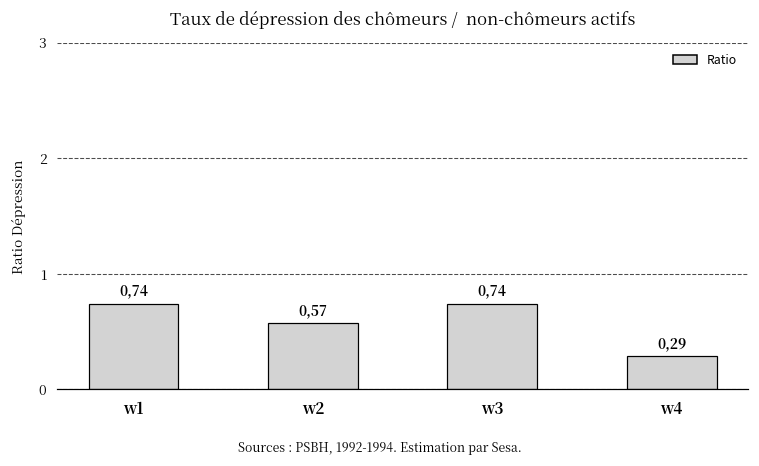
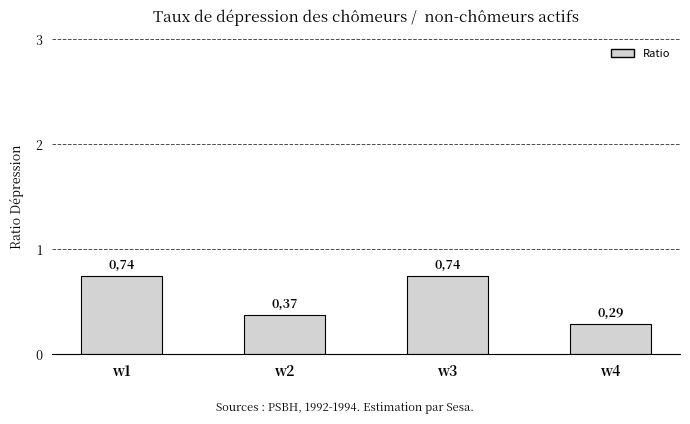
w2: 0,57 -> 0,37
